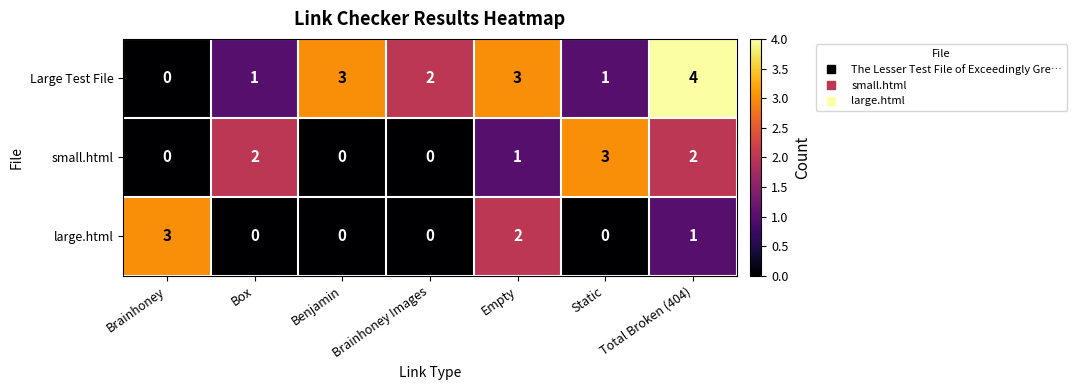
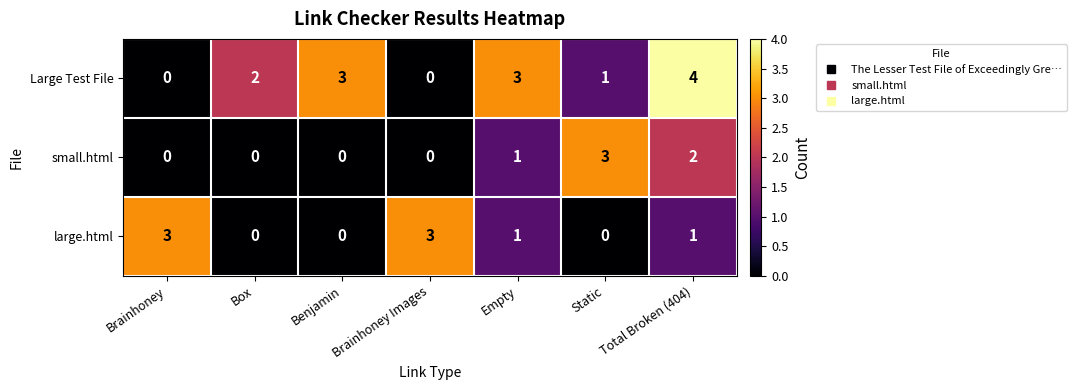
Large Test File, Box: 1 -> 2
Large Test File, Brainhoney Images: 2 -> 0
small.html, Box: 2 -> 0
large.html, Brainhoney Images: 0 -> 3
large.html, Empty: 2 -> 1
